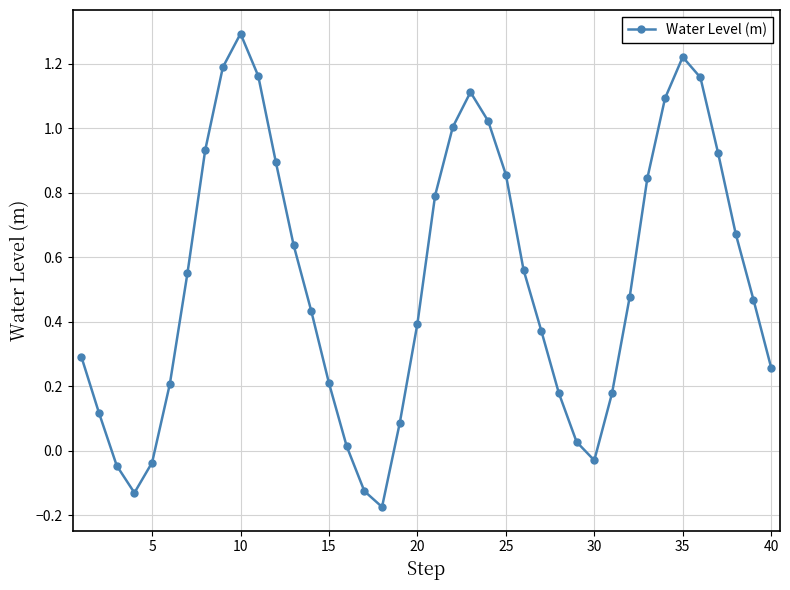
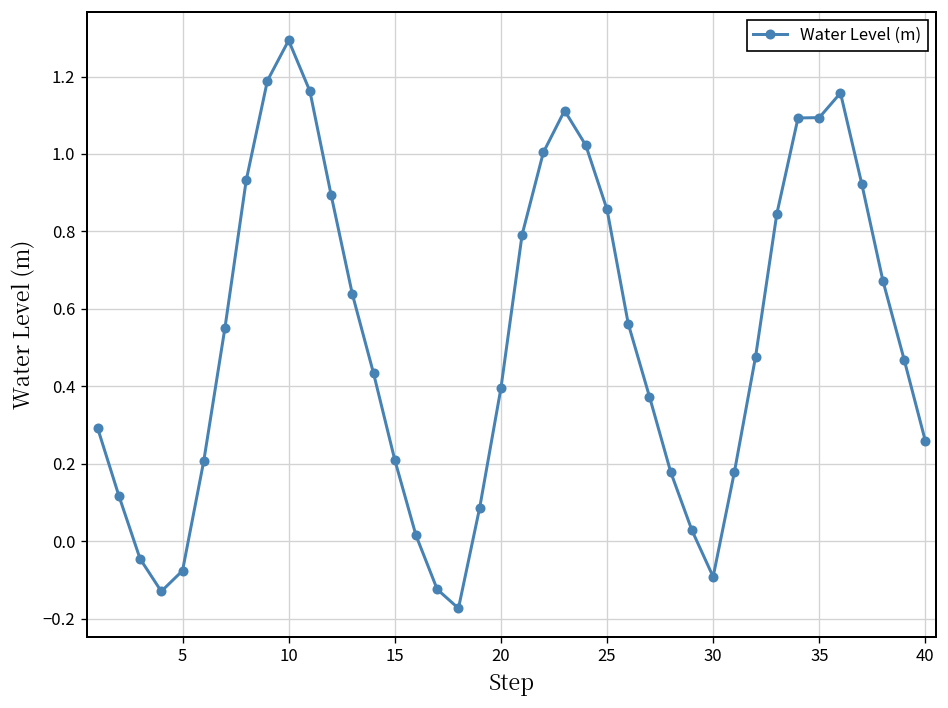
5: -0.04 -> -0.08
30: -0.03 -> -0.09
35: 1.22 -> 1.09
